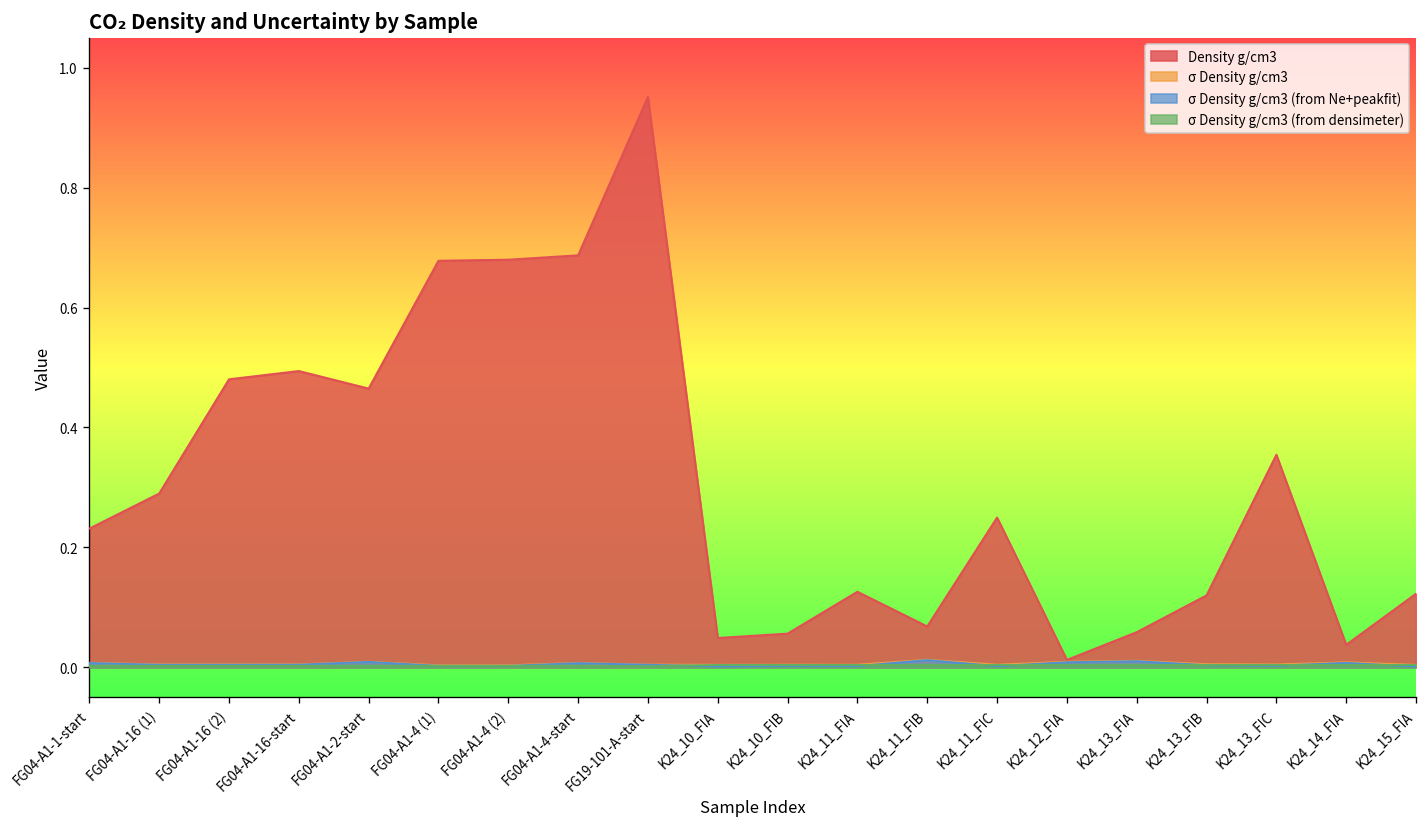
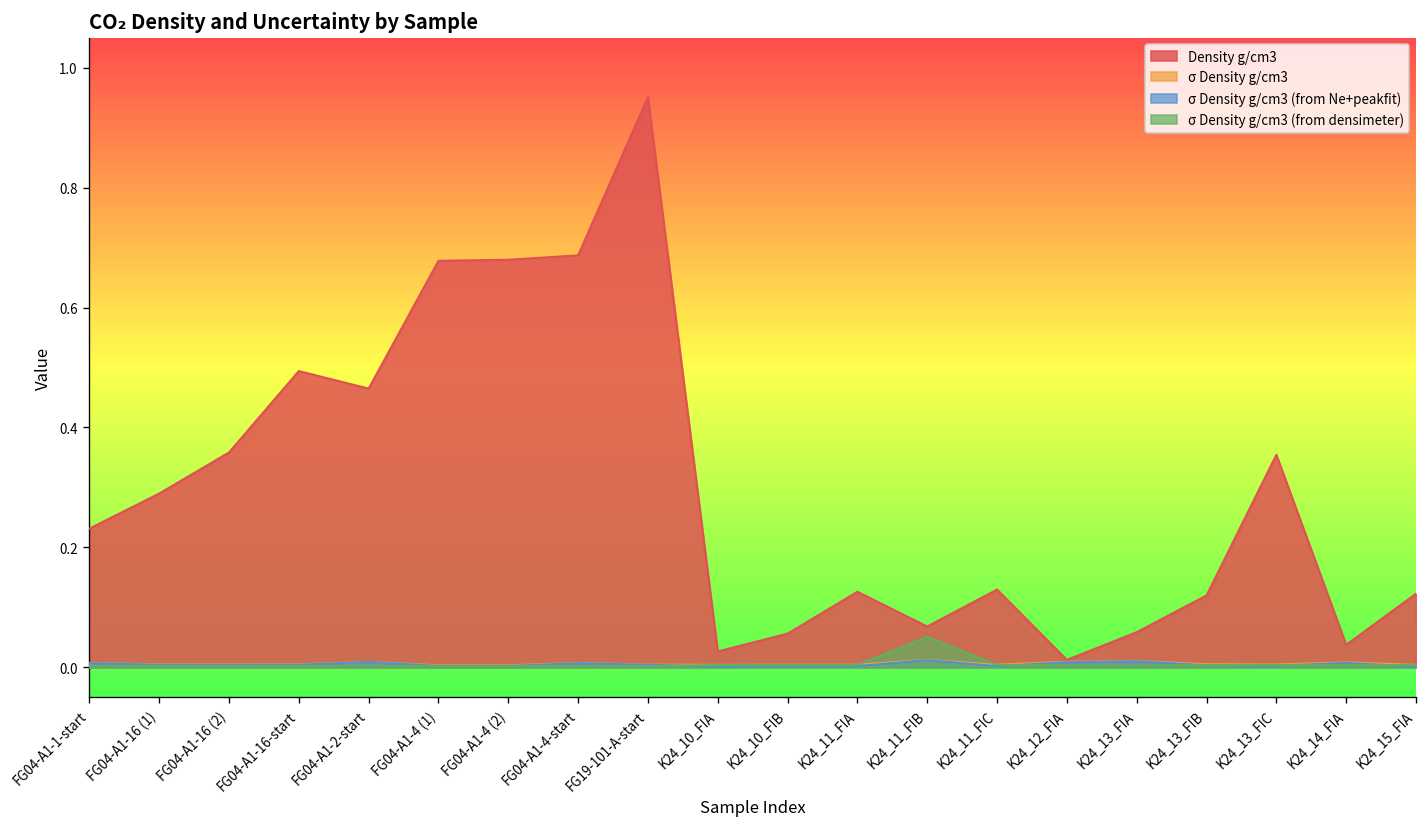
Density g/cm3, FG04-A1-16 (2): 0.48 -> 0.36
Density g/cm3, K24_10_FIA: 0.05 -> 0.03
σ Density g/cm3 (from densimeter), K24_11_FIB: 0.00 -> 0.05
Density g/cm3, K24_11_FIC: 0.25 -> 0.13
